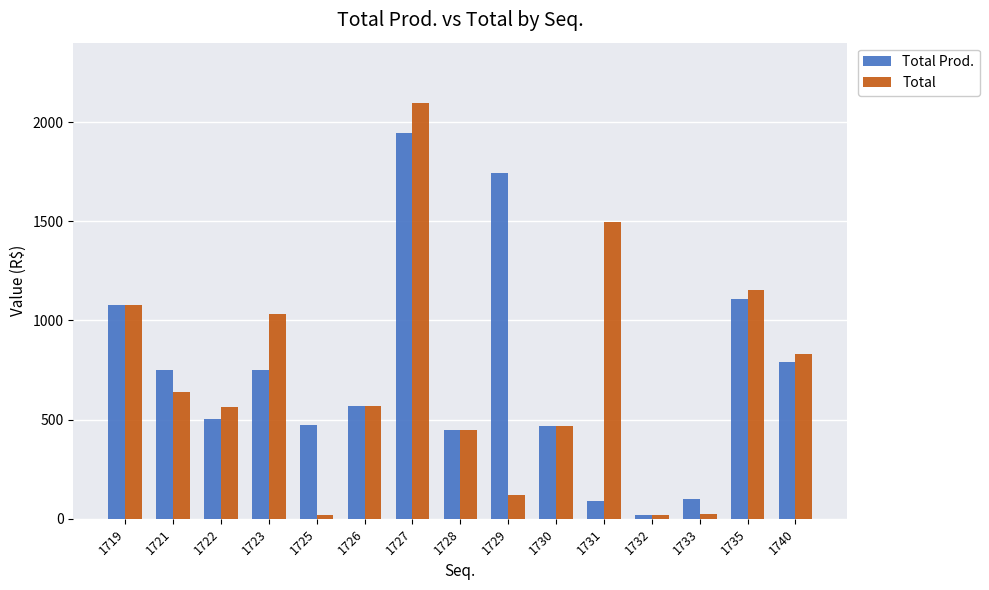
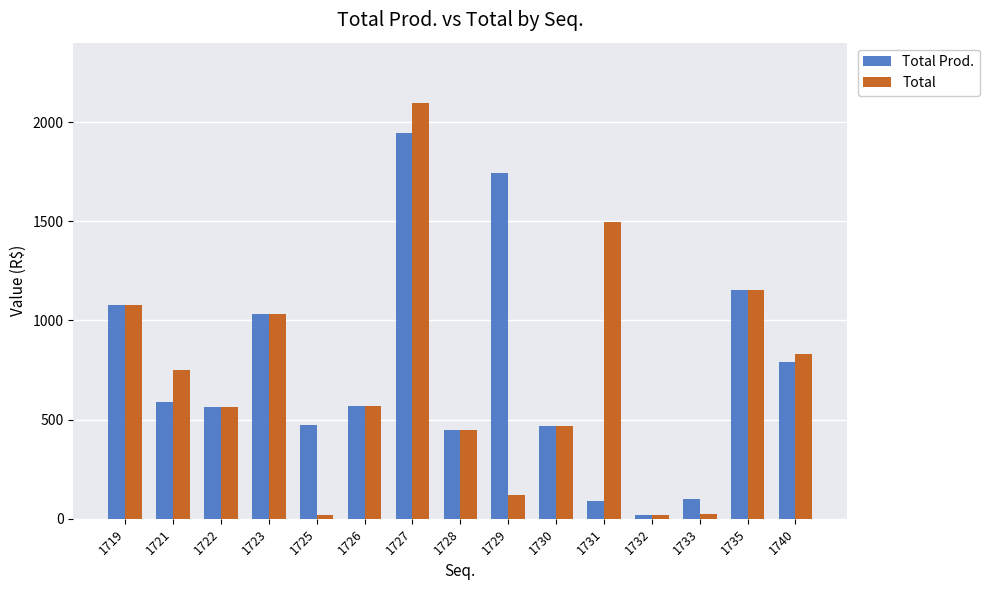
Total Prod., 1721: 750 -> 590
Total, 1721: 640 -> 750
Total Prod., 1722: 500 -> 560
Total Prod., 1723: 750 -> 1030
Total Prod., 1735: 1110 -> 1150
